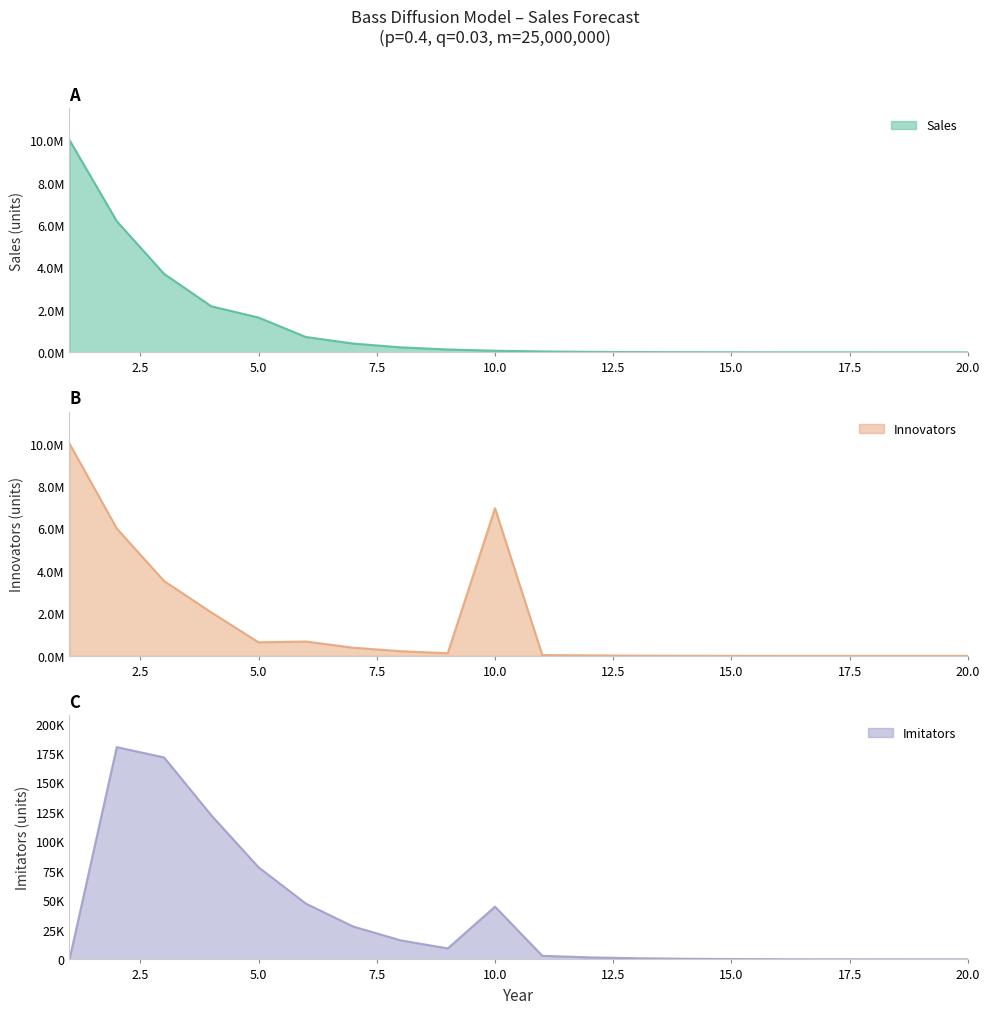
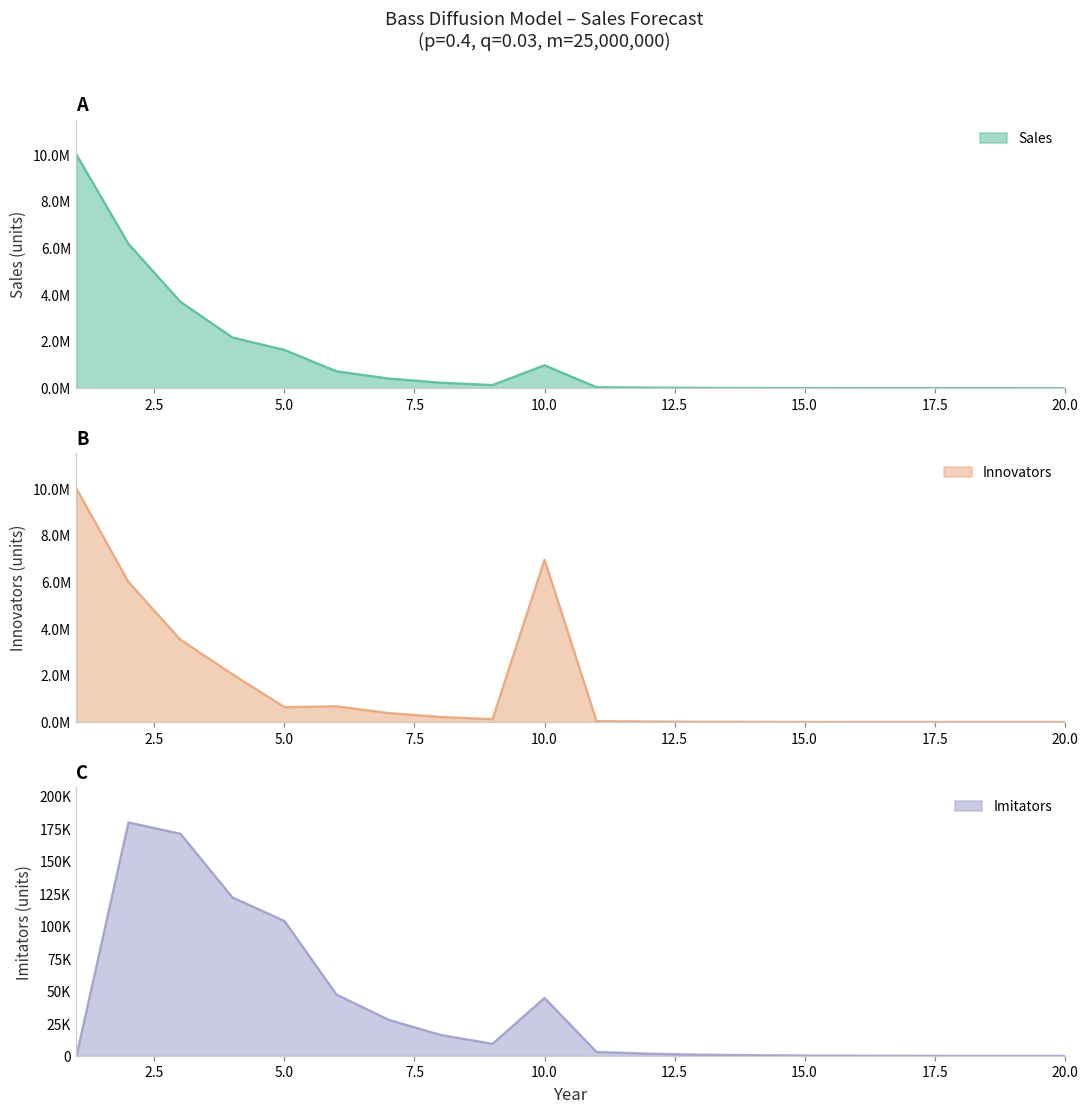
A, 10.0: 100000 -> 1000000
C, 5.0: 78000 -> 104000
